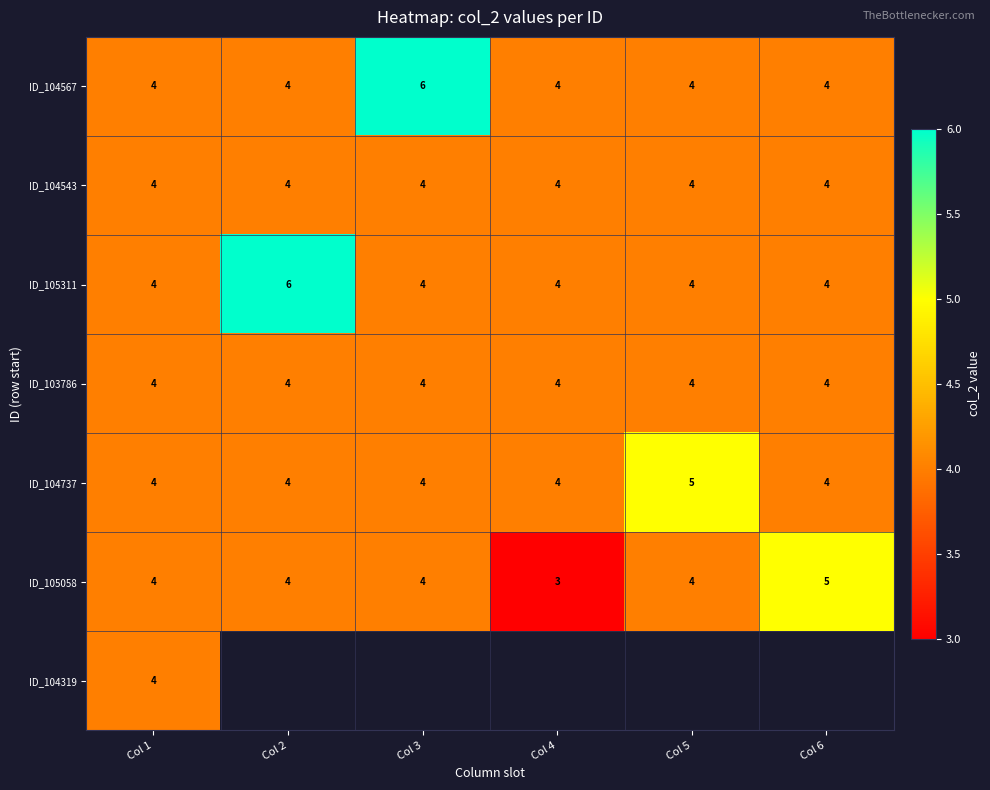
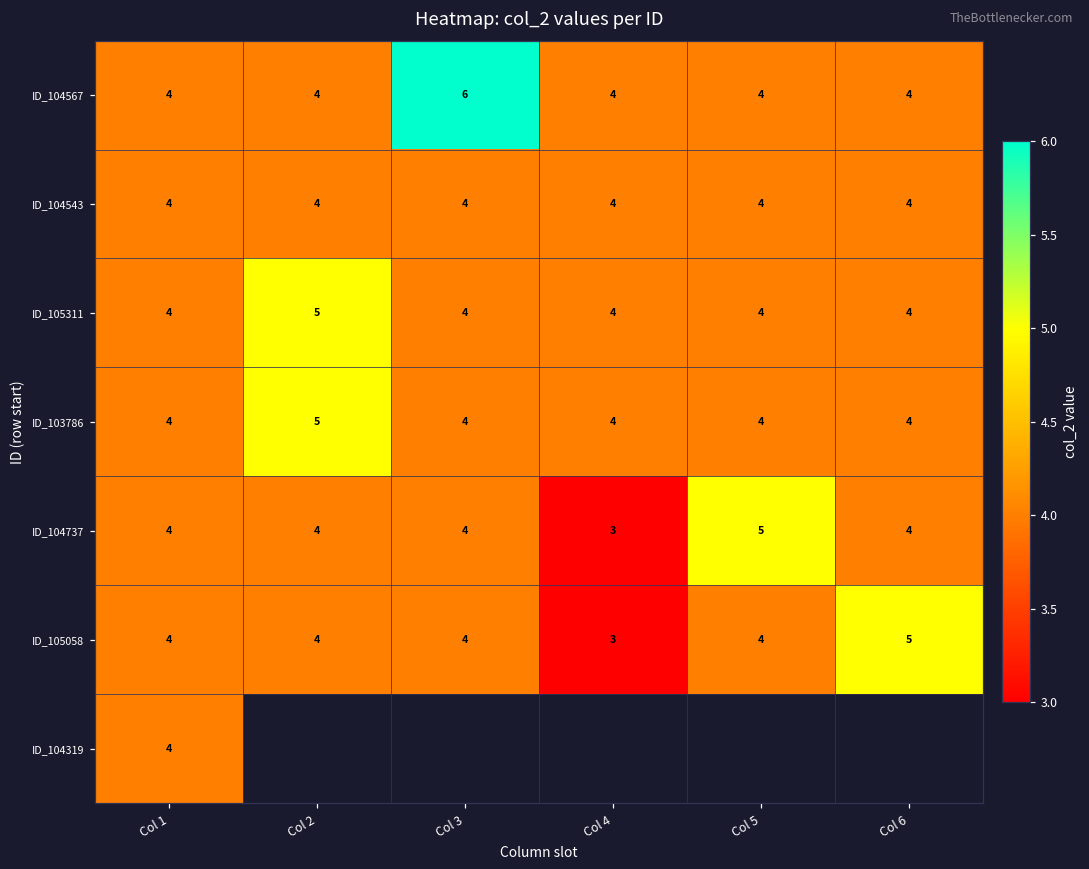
ID_105311, Col 2: 6 -> 5
ID_103786, Col 2: 4 -> 5
ID_104737, Col 4: 4 -> 3
